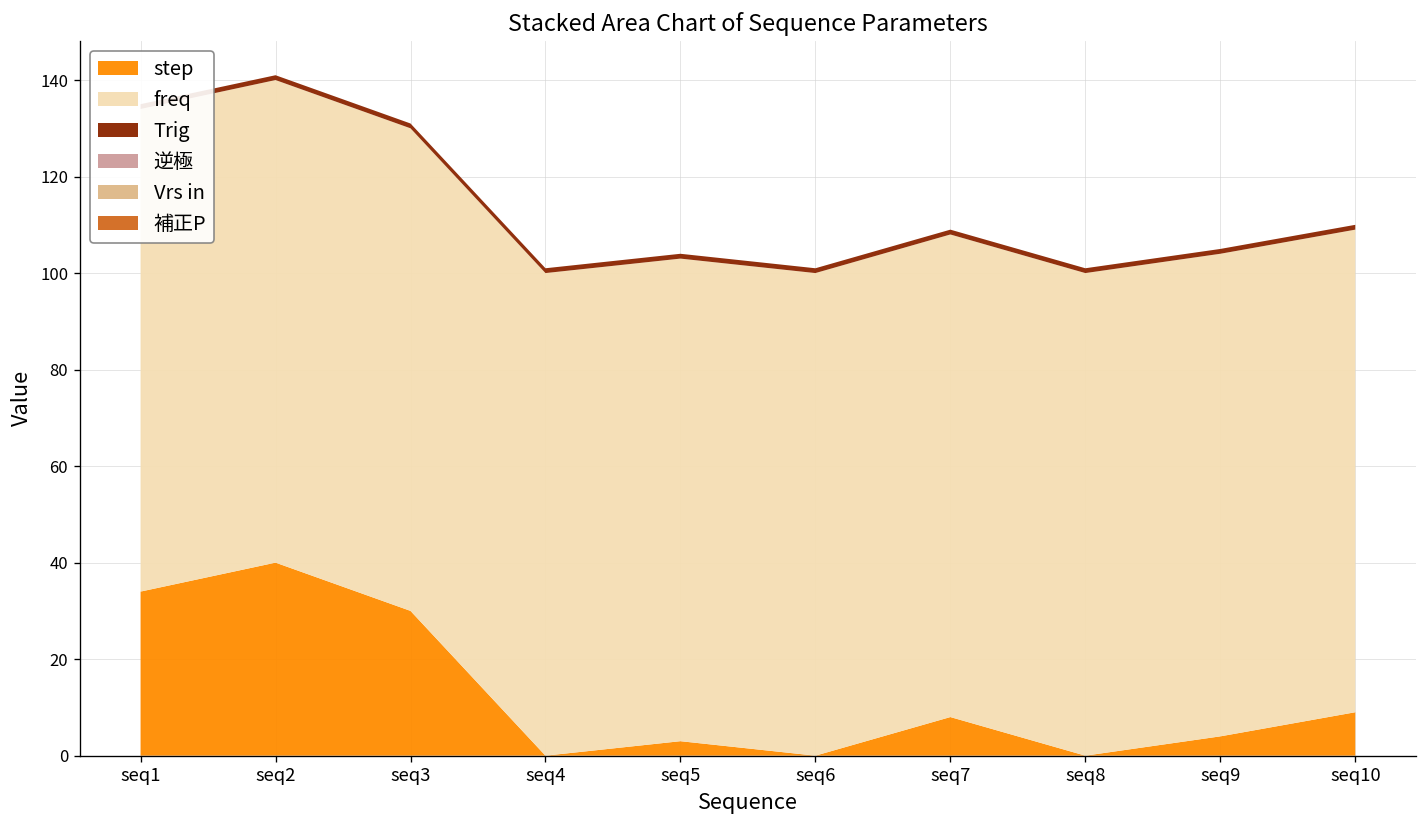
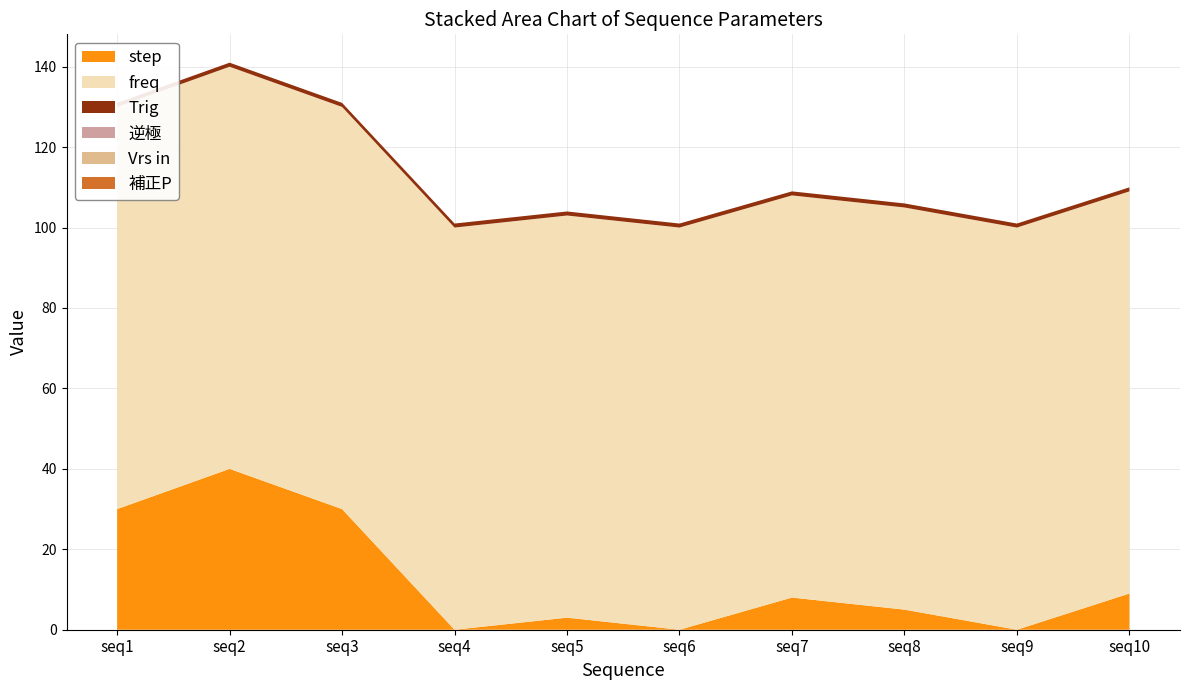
step, seq1: 34 -> 30
step, seq8: 0 -> 5
step, seq9: 4 -> 0
